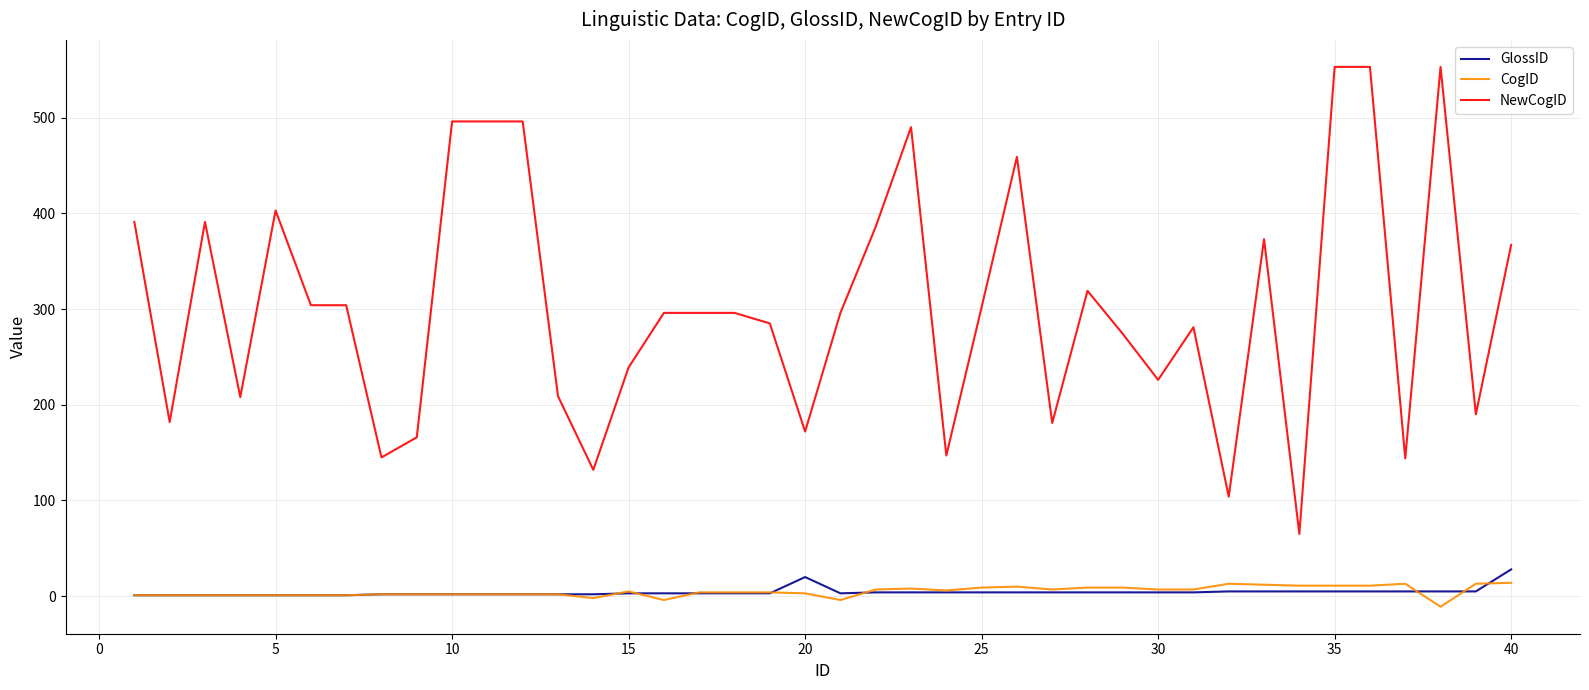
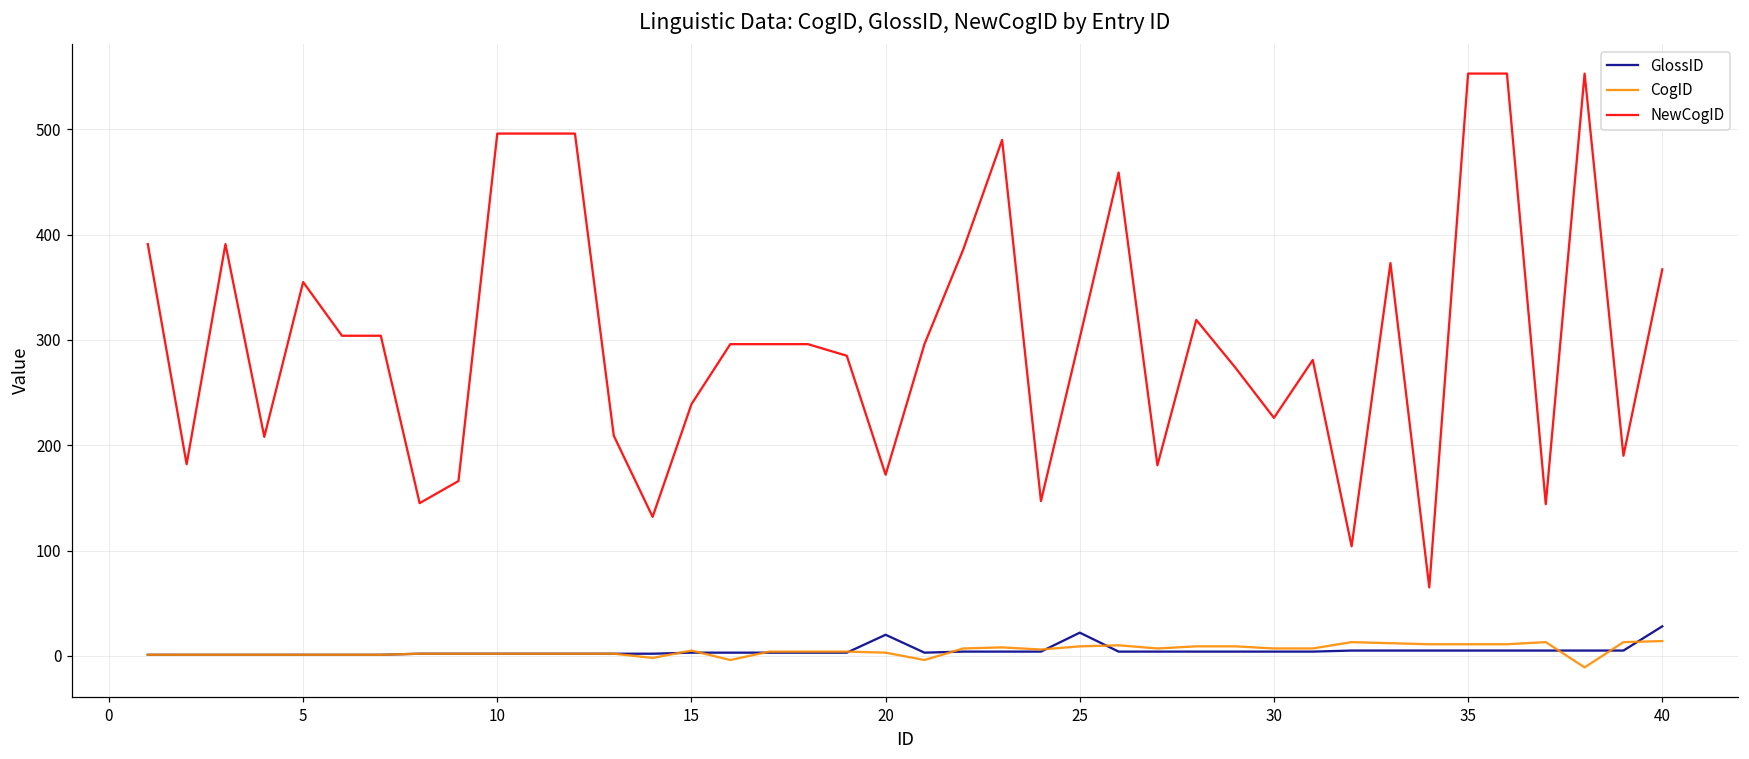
NewCogID, 5: 400 -> 360
GlossID, 25: 0 -> 20
